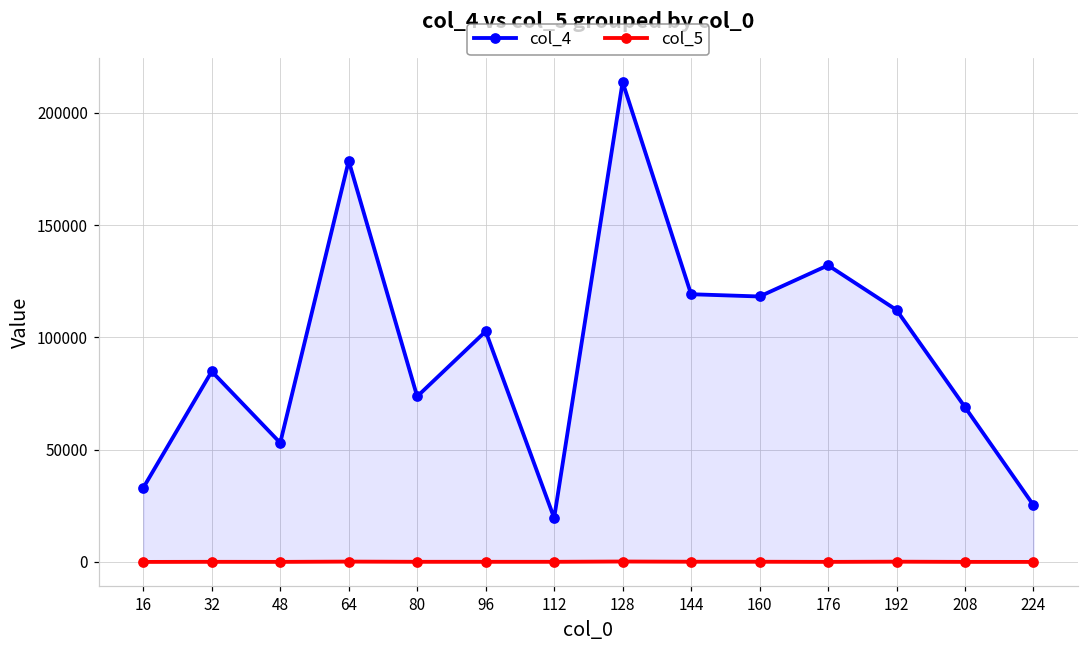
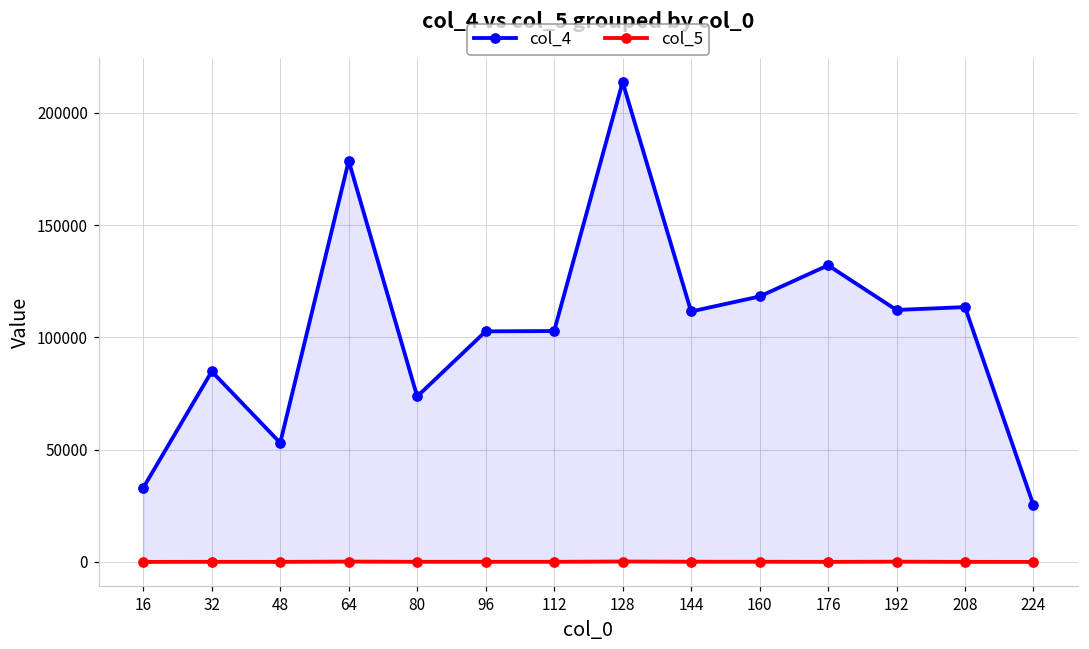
col_4, 112: 20000 -> 103000
col_4, 144: 119000 -> 112000
col_4, 208: 69000 -> 113000
